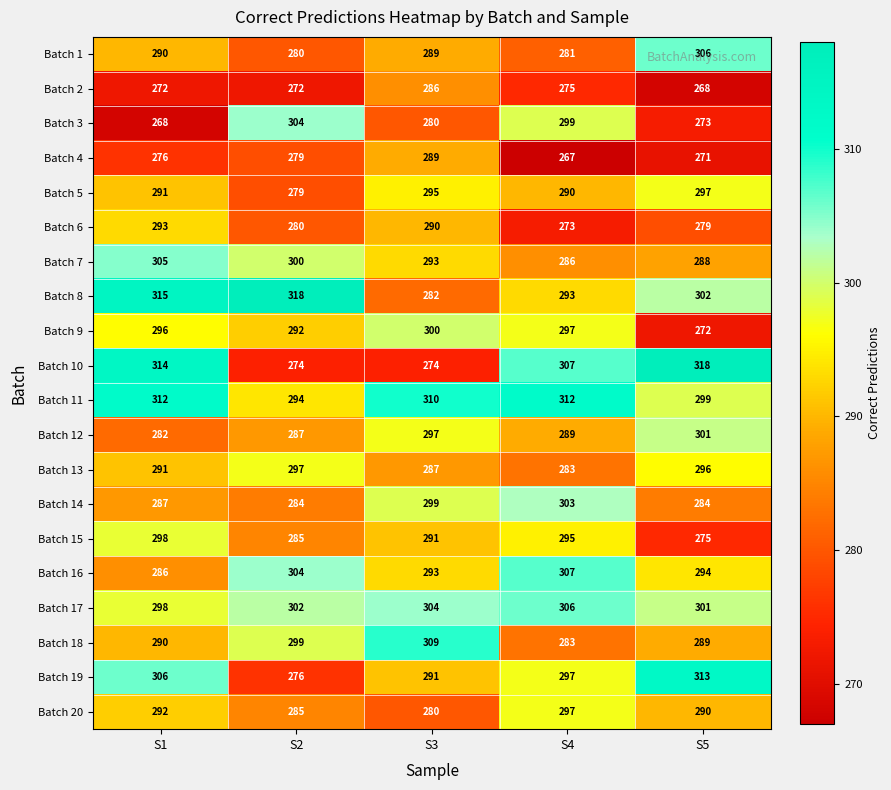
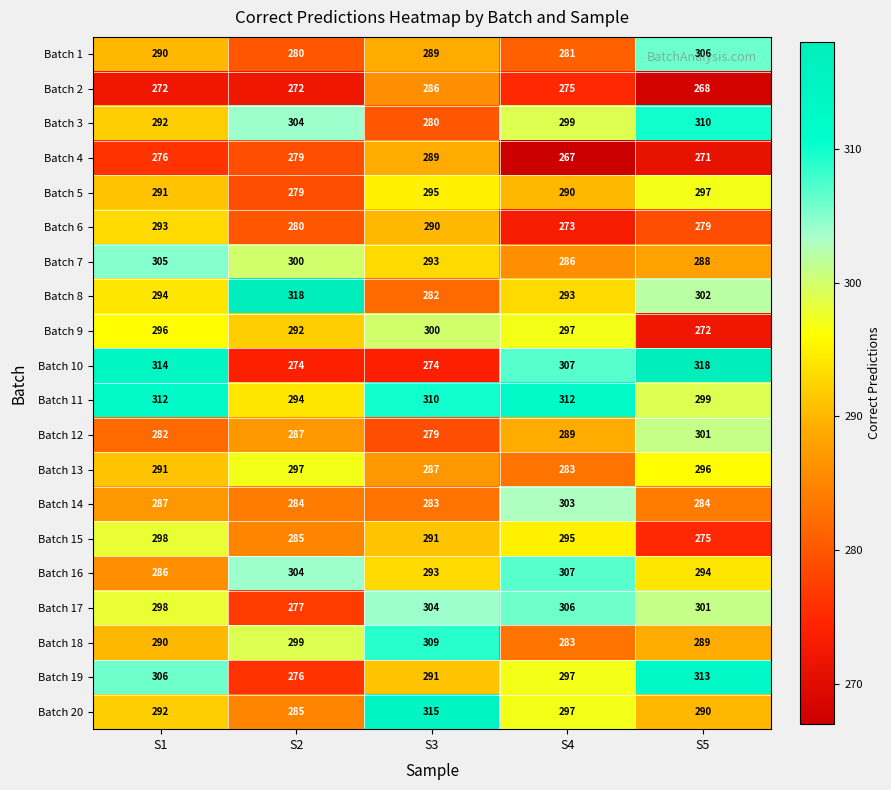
Batch 3, S1: 268 -> 292
Batch 3, S5: 273 -> 310
Batch 8, S1: 315 -> 294
Batch 12, S3: 297 -> 279
Batch 14, S3: 299 -> 283
Batch 17, S2: 302 -> 277
Batch 20, S3: 280 -> 315
